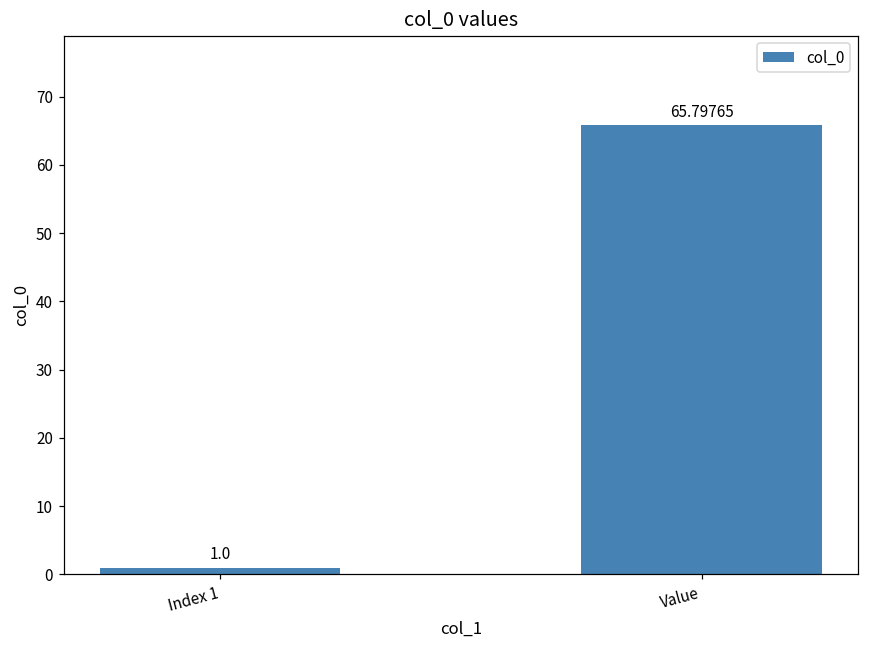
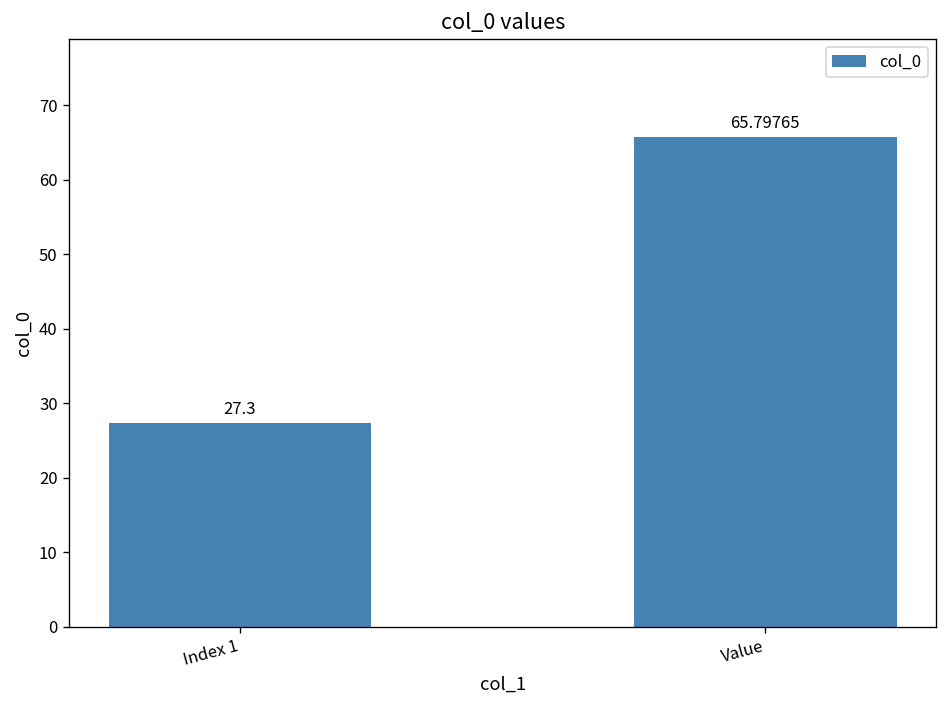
Index 1: 1.0 -> 27.3
